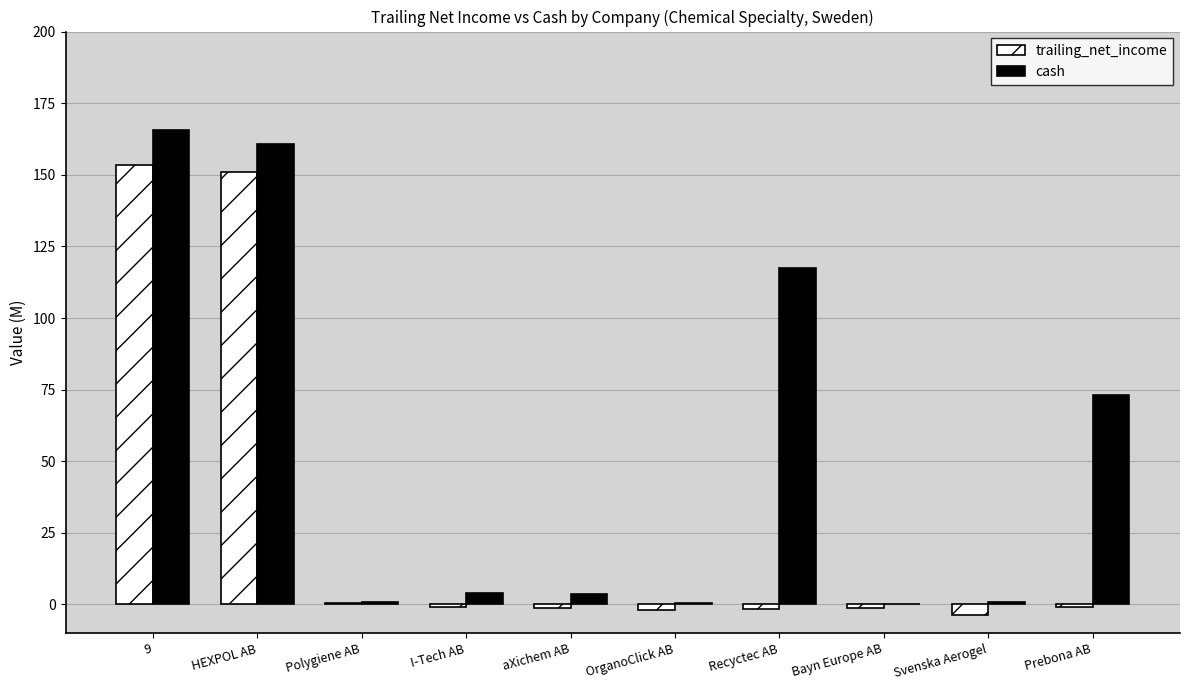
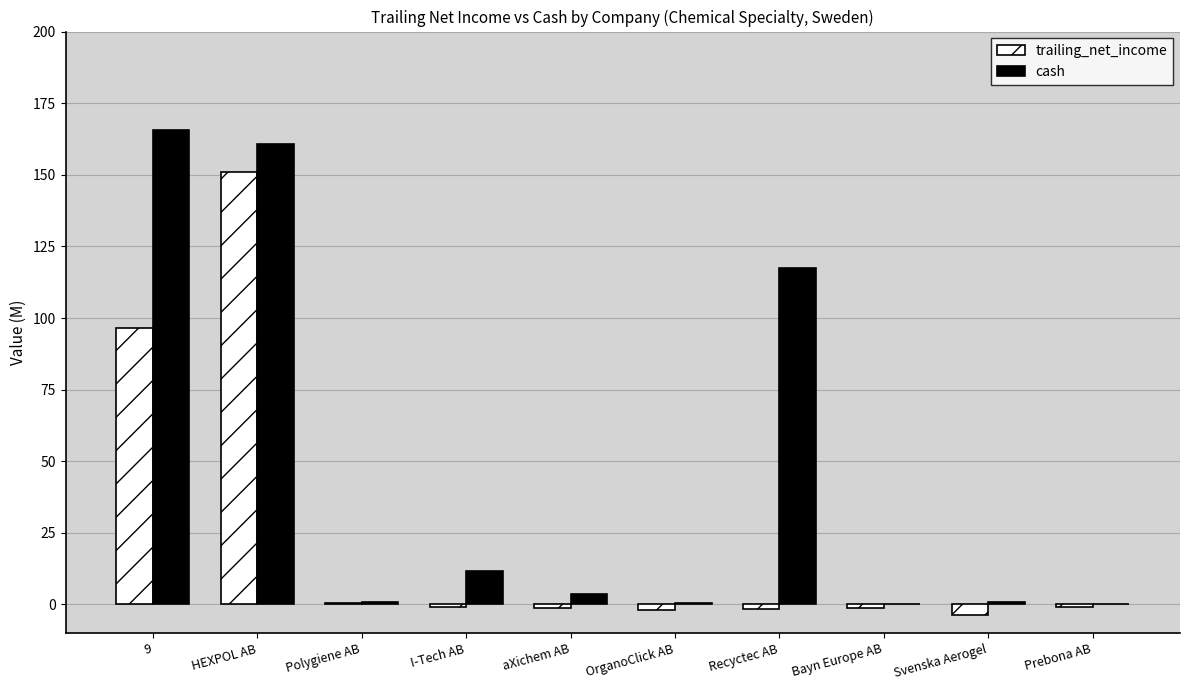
trailing_net_income, 9: 153 -> 97
cash, I-Tech AB: 4 -> 12
cash, Prebona AB: 73 -> 0
